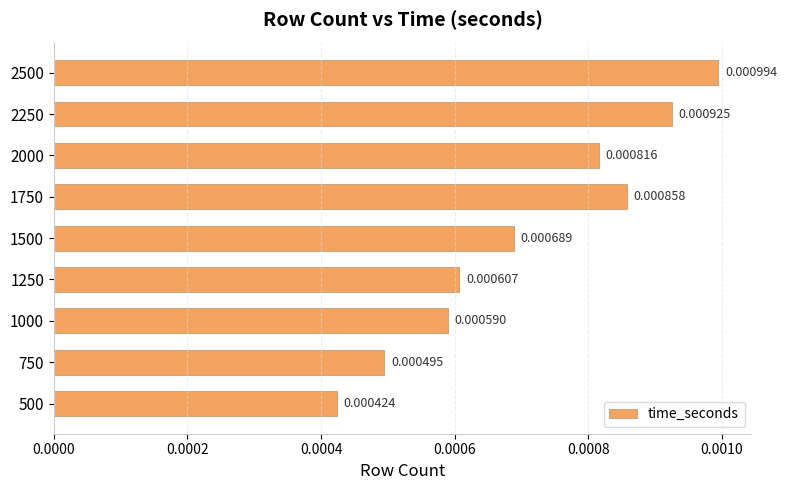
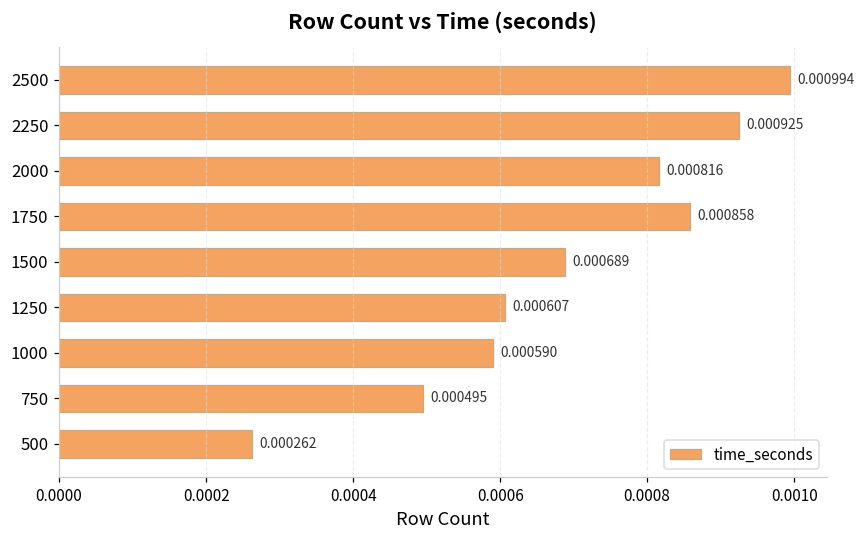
500: 0.000424 -> 0.000262
